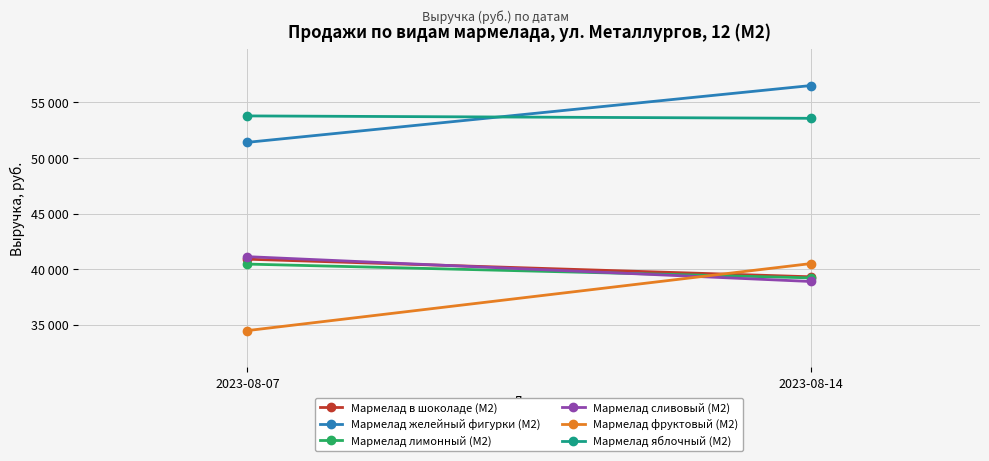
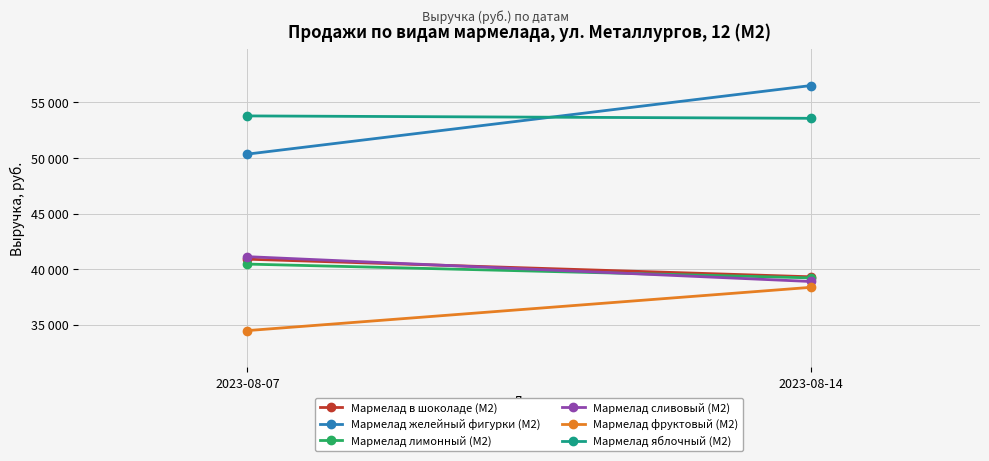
Мармелад желейный фигурки (M2), 2023-08-07: 51400 -> 50300
Мармелад фруктовый (M2), 2023-08-14: 40500 -> 38400
